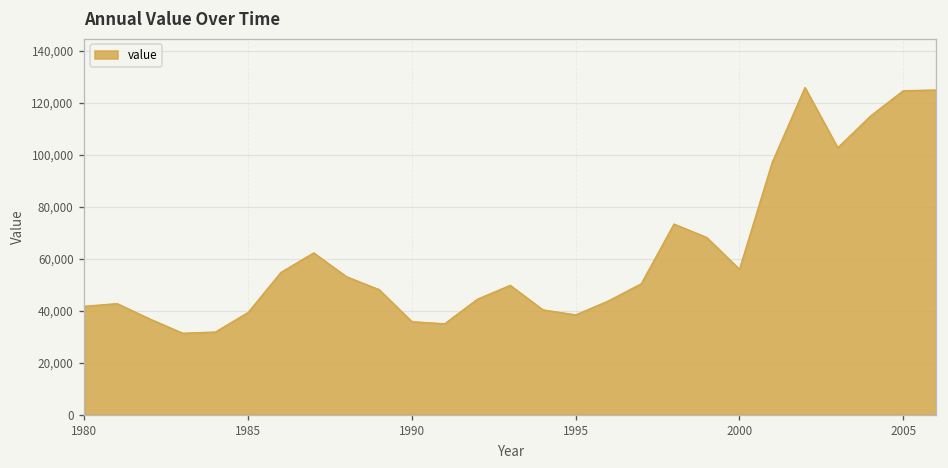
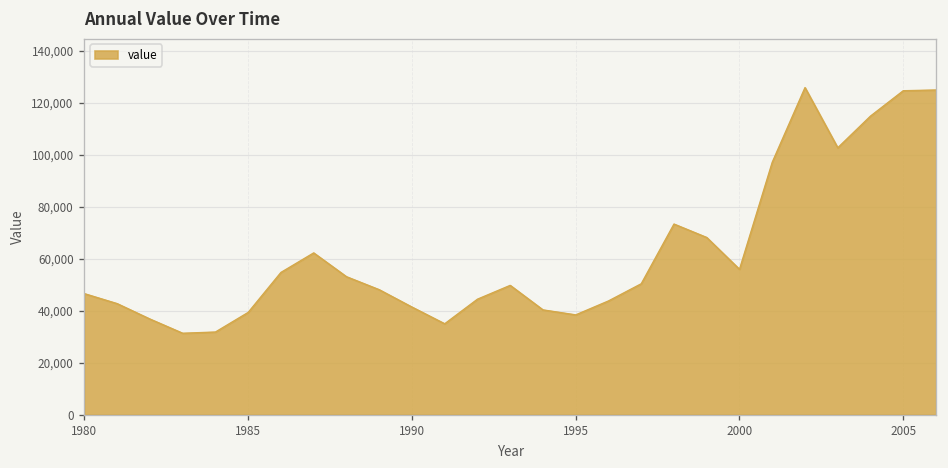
1980: 42,000 -> 47,000
1990: 36,000 -> 41,000
